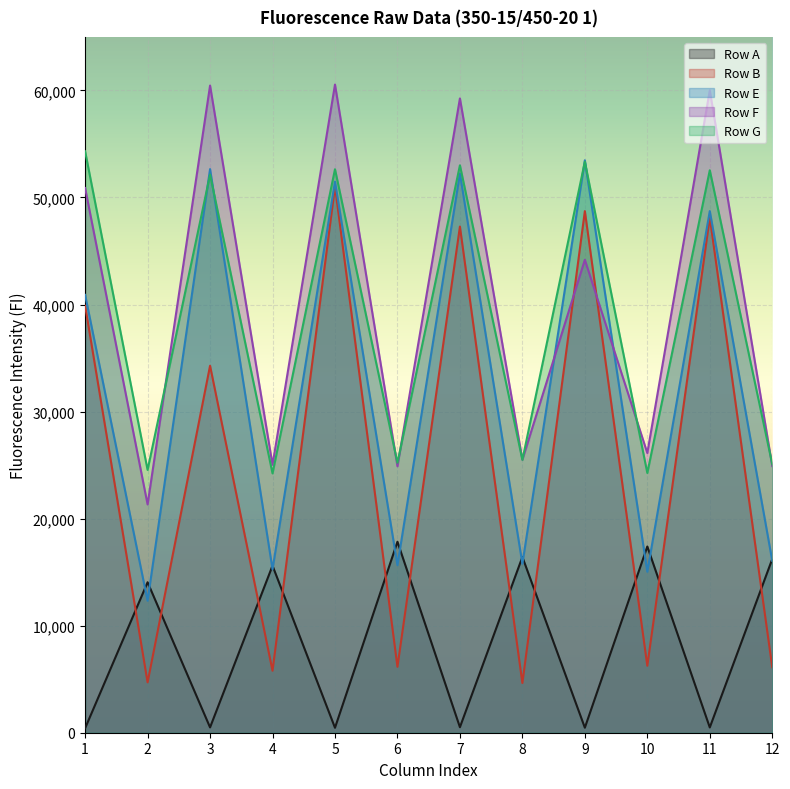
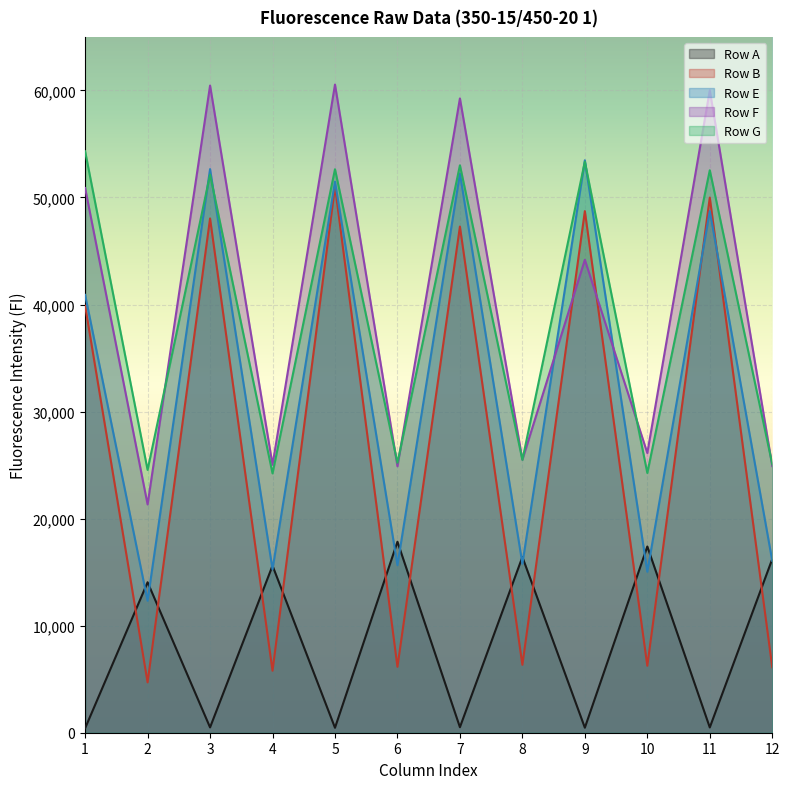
Row B, 3: 34,300 -> 48,000
Row B, 8: 4,600 -> 6,300
Row B, 11: 48,100 -> 50,000
